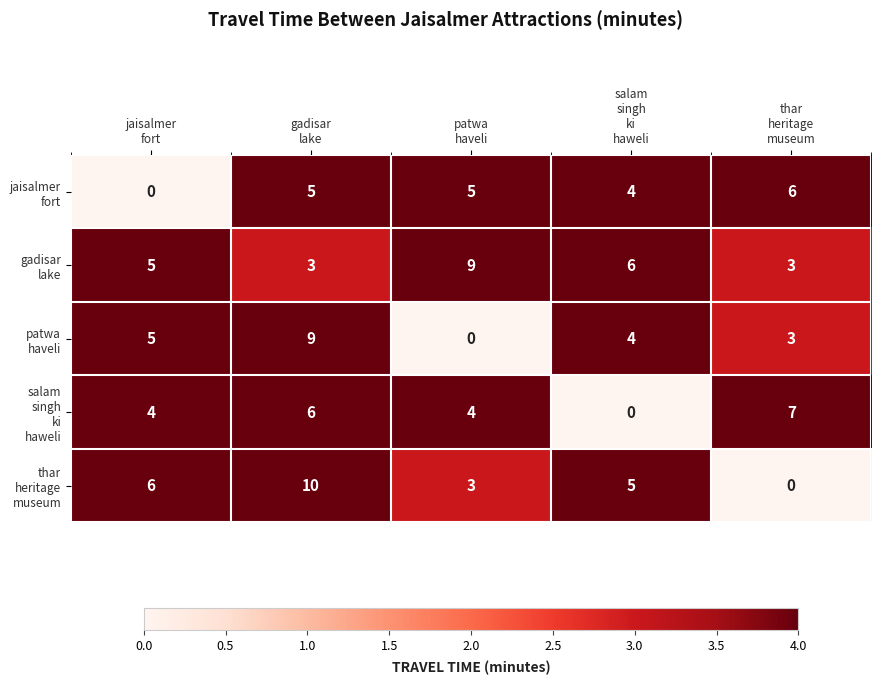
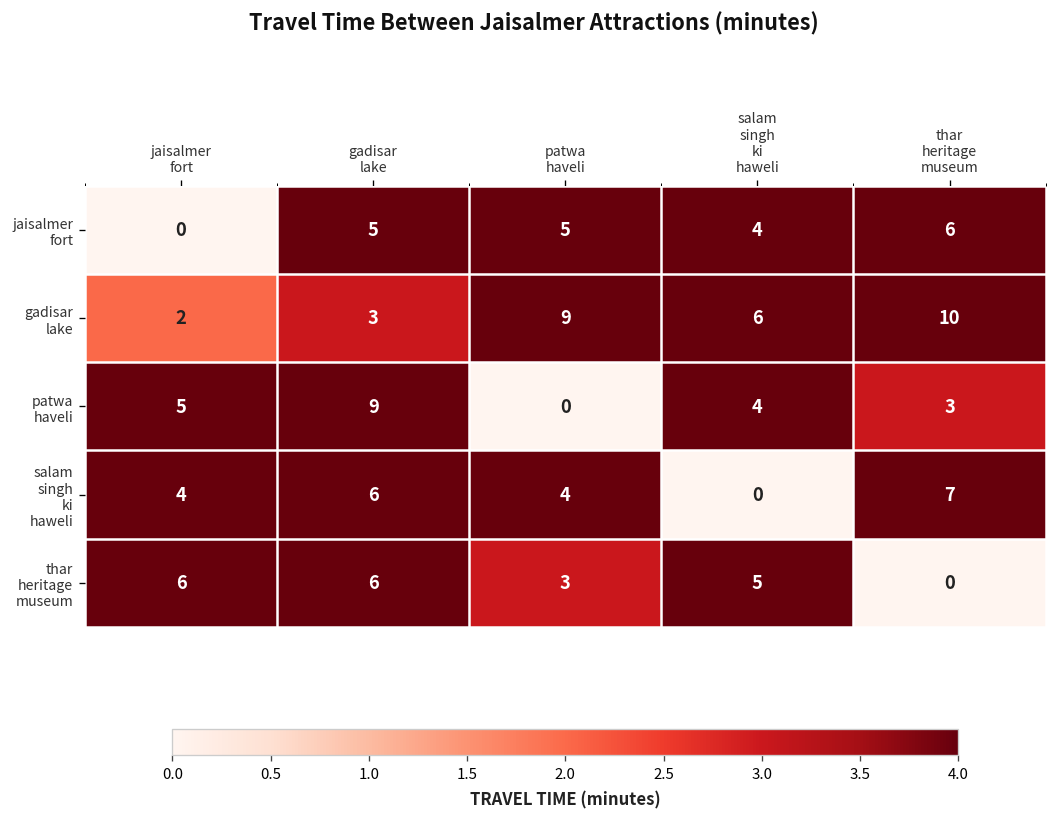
gadisar lake, jaisalmer fort: 5 -> 2
gadisar lake, thar heritage museum: 3 -> 10
thar heritage museum, gadisar lake: 10 -> 6
